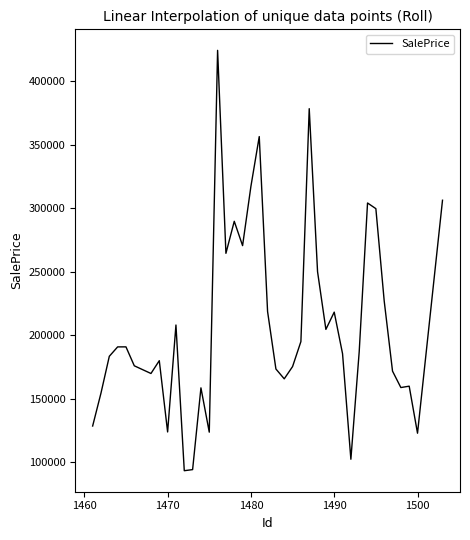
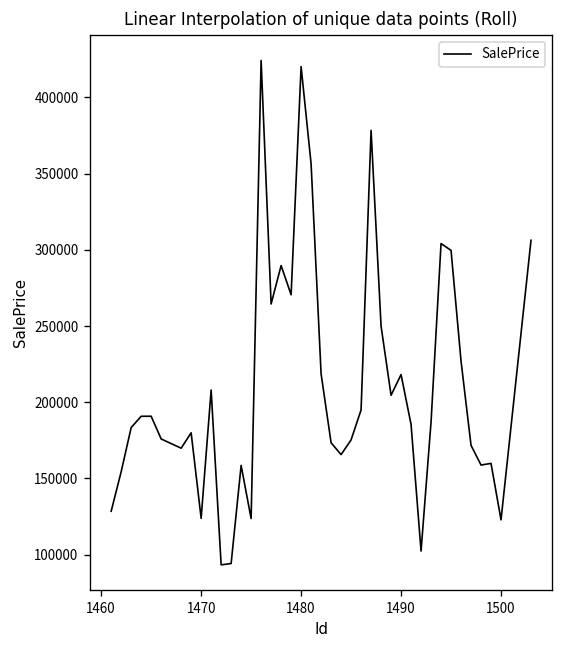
1480: 317000 -> 420000
